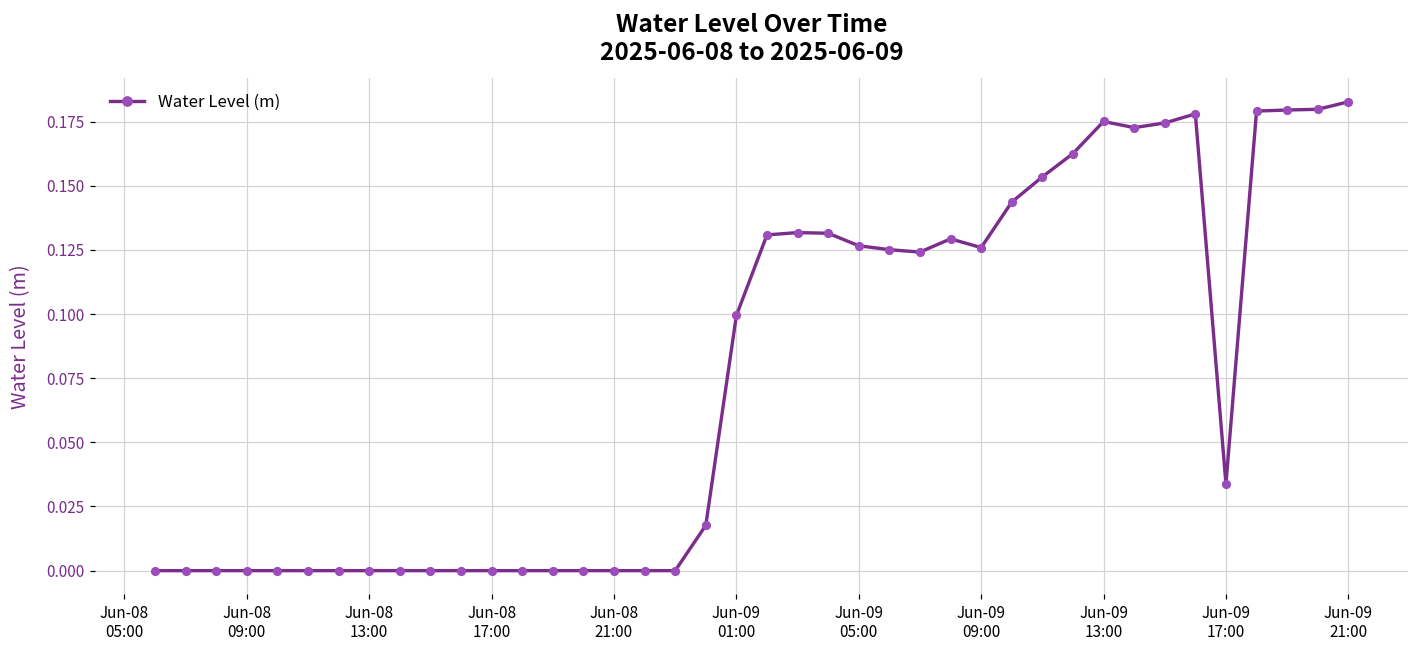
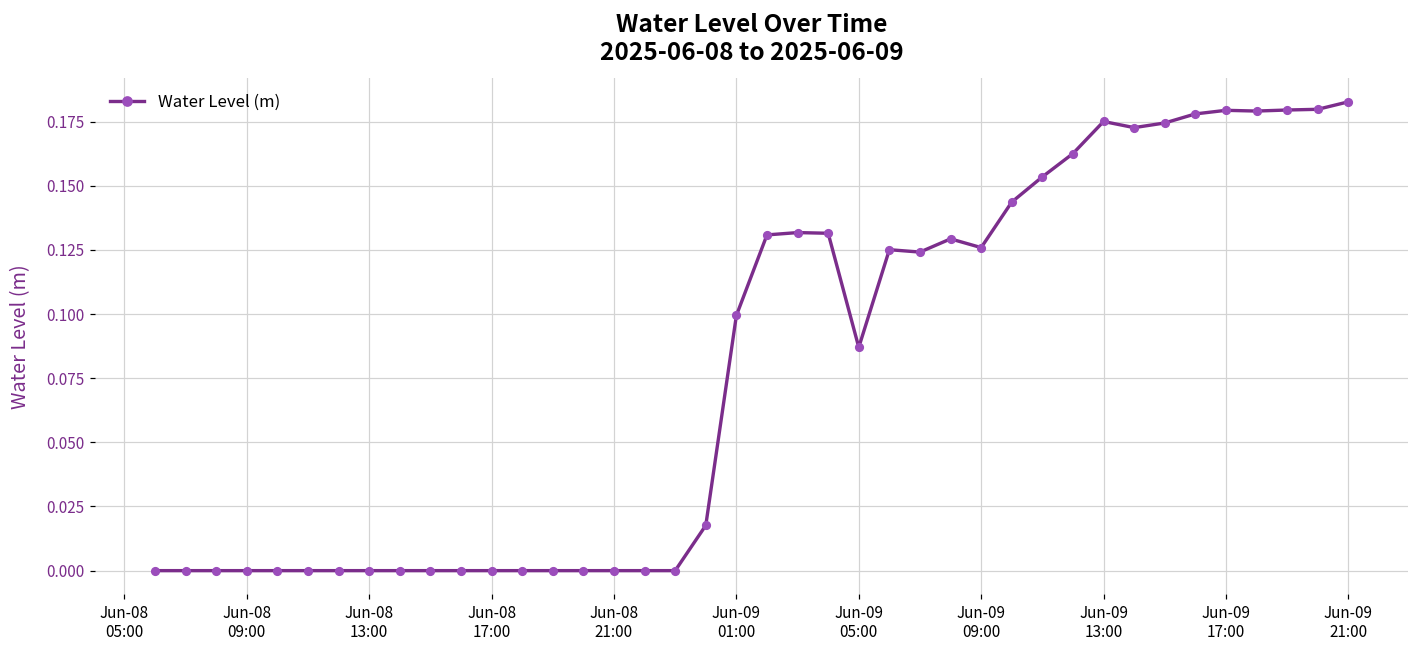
Jun-09 05:00: 0.127 -> 0.087
Jun-09 17:00: 0.034 -> 0.179
